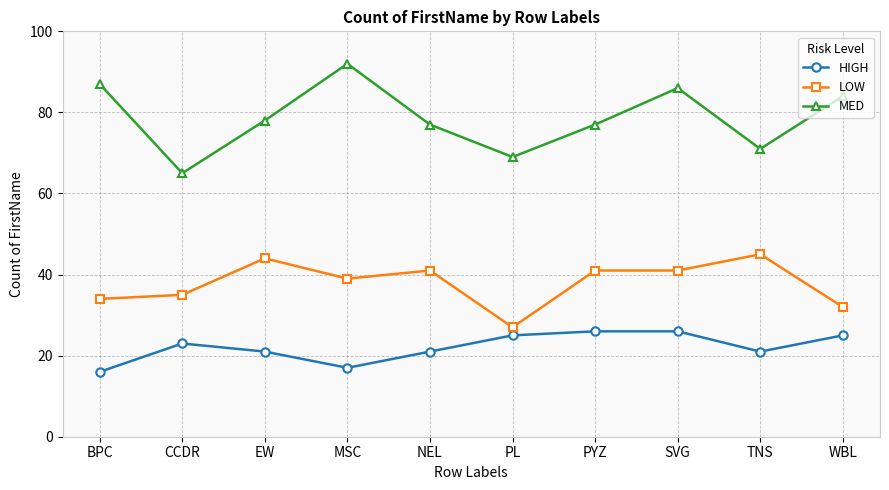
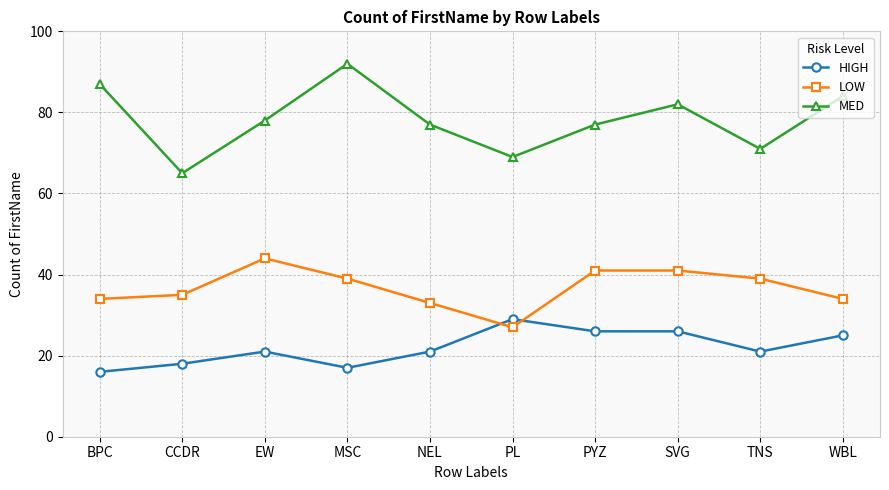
HIGH, CCDR: 23 -> 18
LOW, NEL: 41 -> 33
HIGH, PL: 25 -> 29
MED, SVG: 86 -> 82
LOW, TNS: 45 -> 39
LOW, WBL: 32 -> 34
